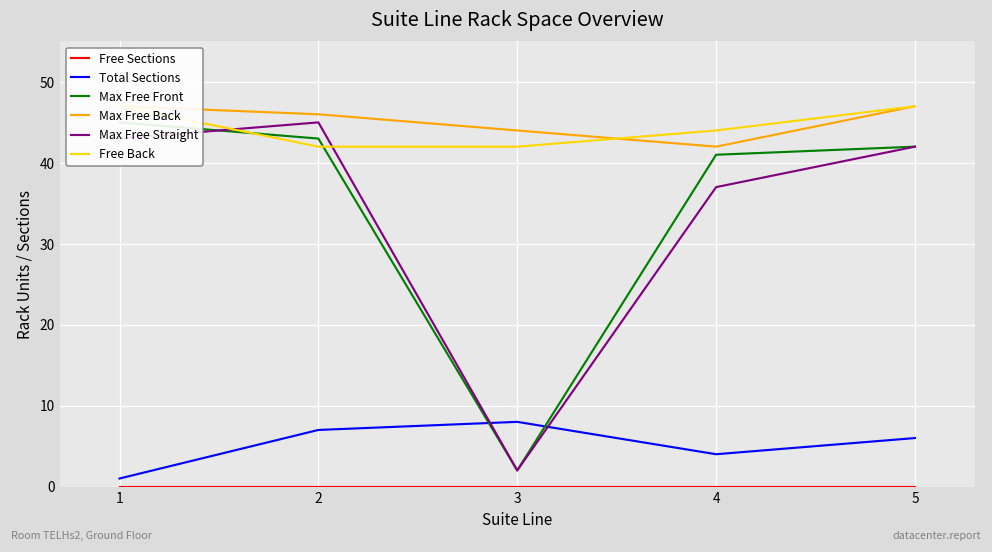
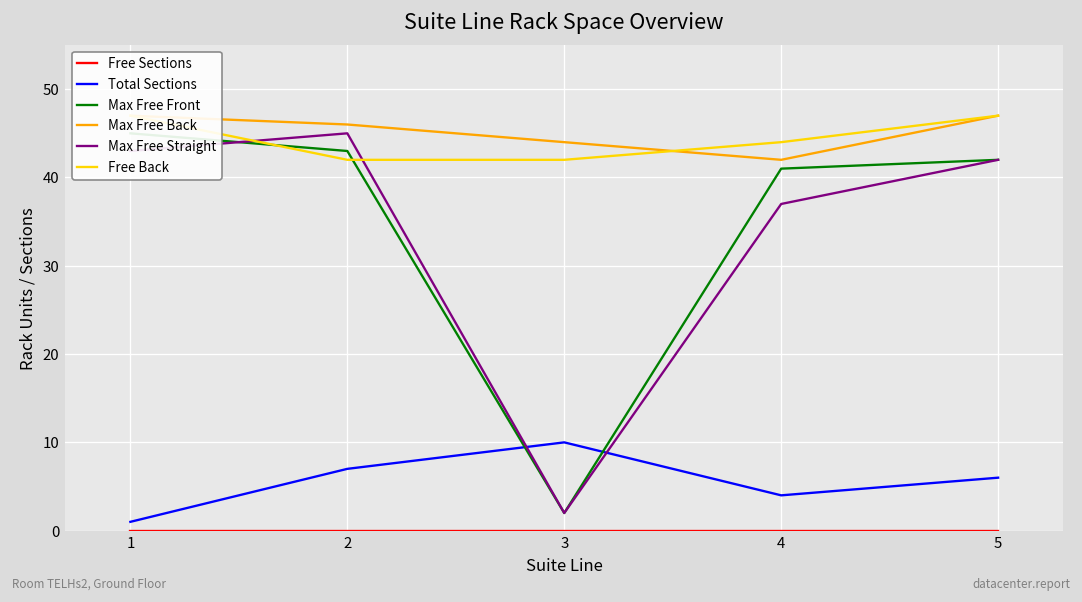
Total Sections, 3: 8 -> 10
